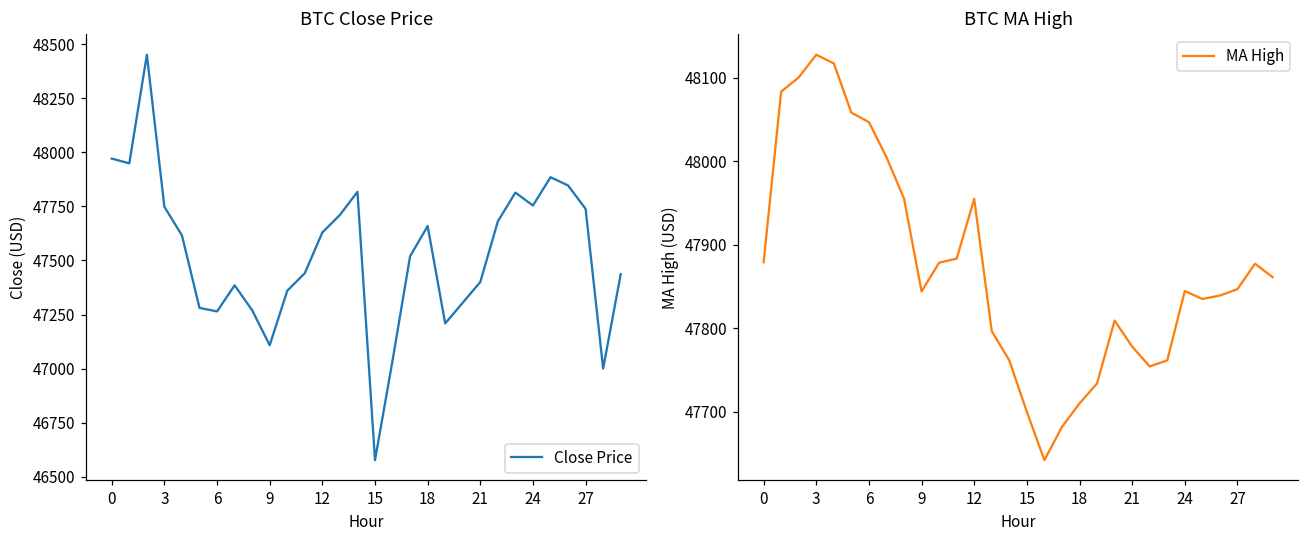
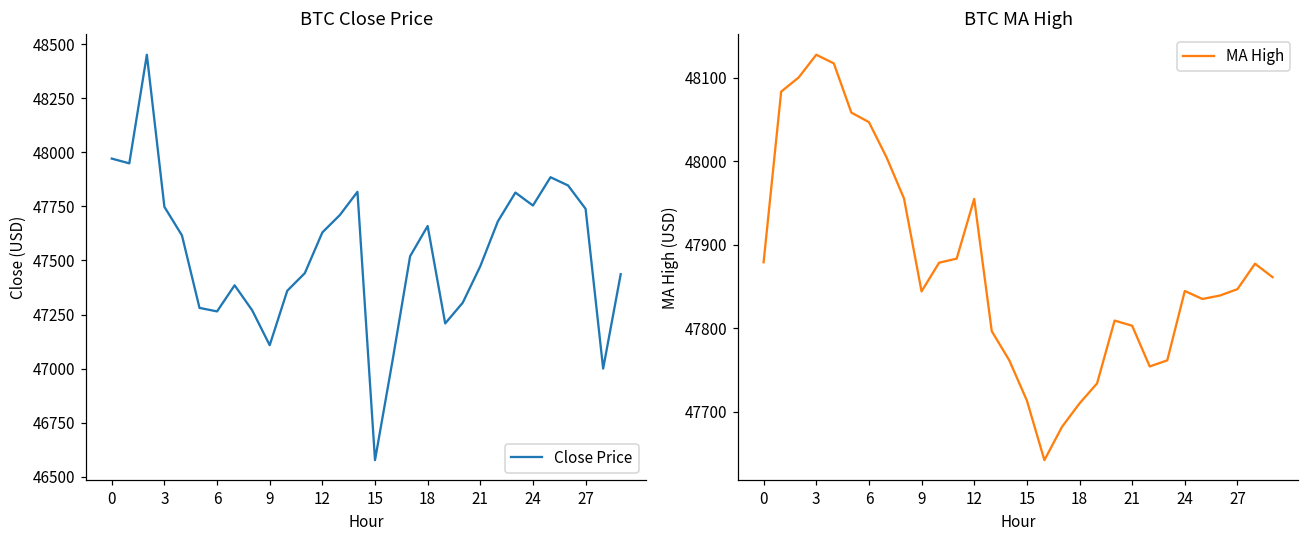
BTC Close Price, 21: 47400 -> 47470
BTC MA High, 15: 47700 -> 47710
BTC MA High, 21: 47780 -> 47800
